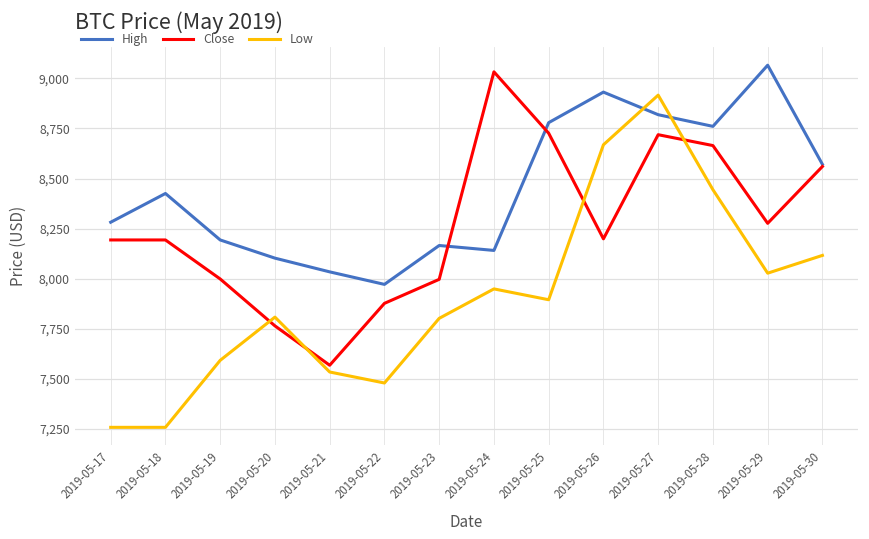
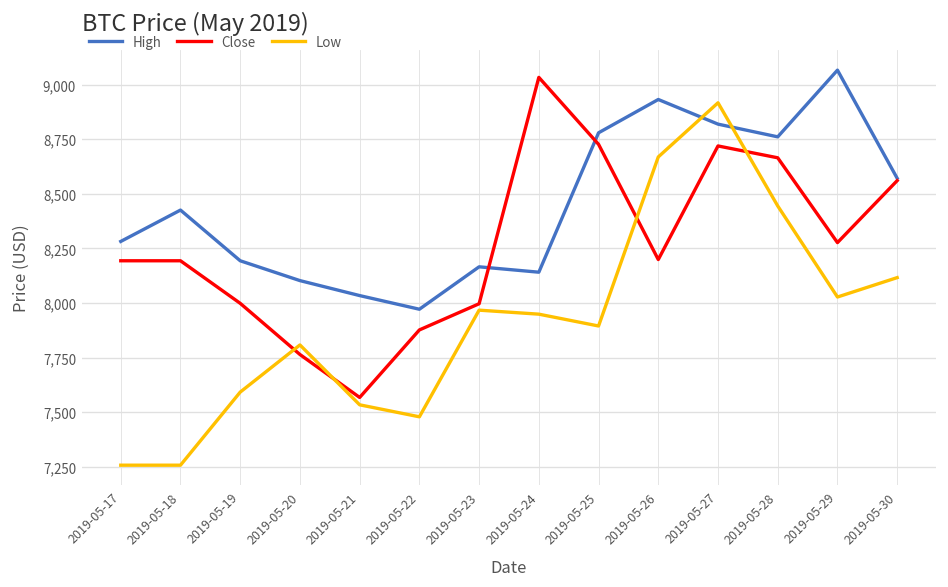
Low, 2019-05-23: 7,800 -> 7,970
